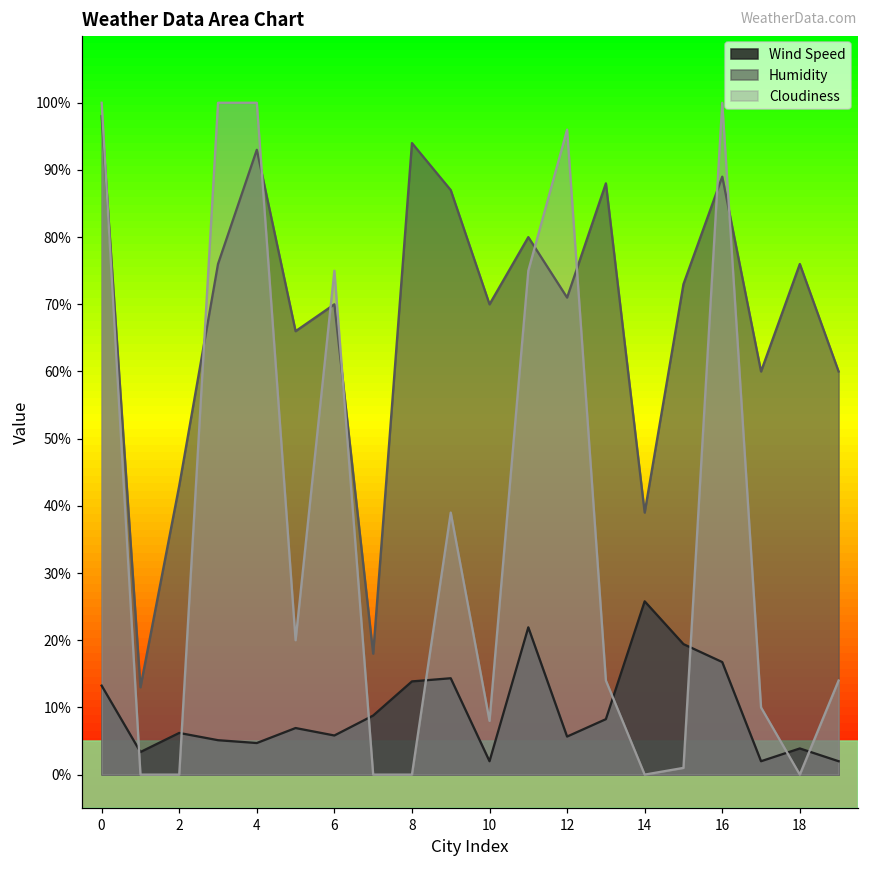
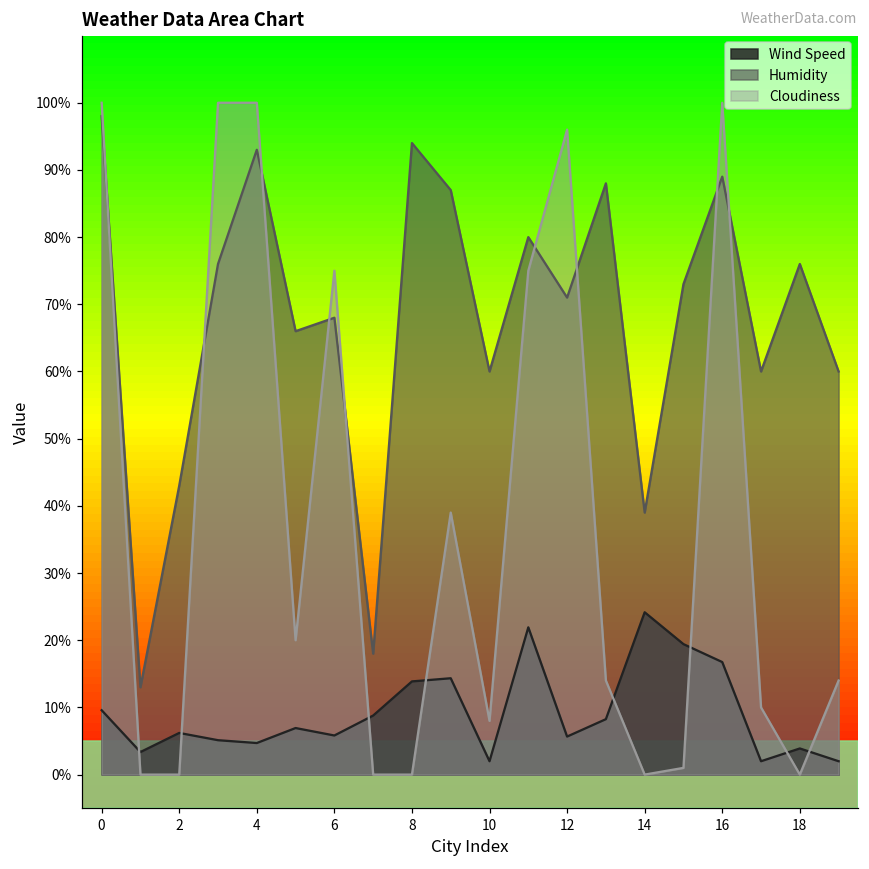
Wind Speed, 0: 13% -> 10%
Humidity, 6: 70% -> 68%
Humidity, 10: 70% -> 60%
Wind Speed, 14: 26% -> 24%
